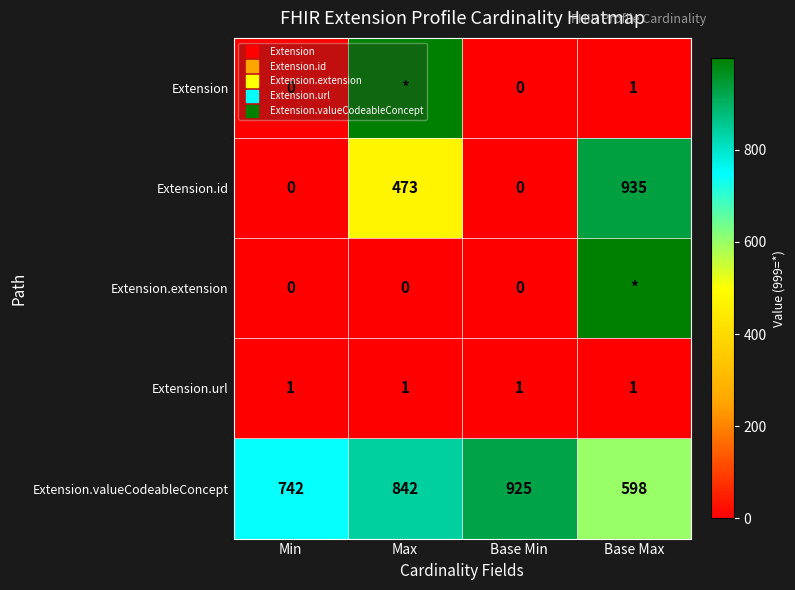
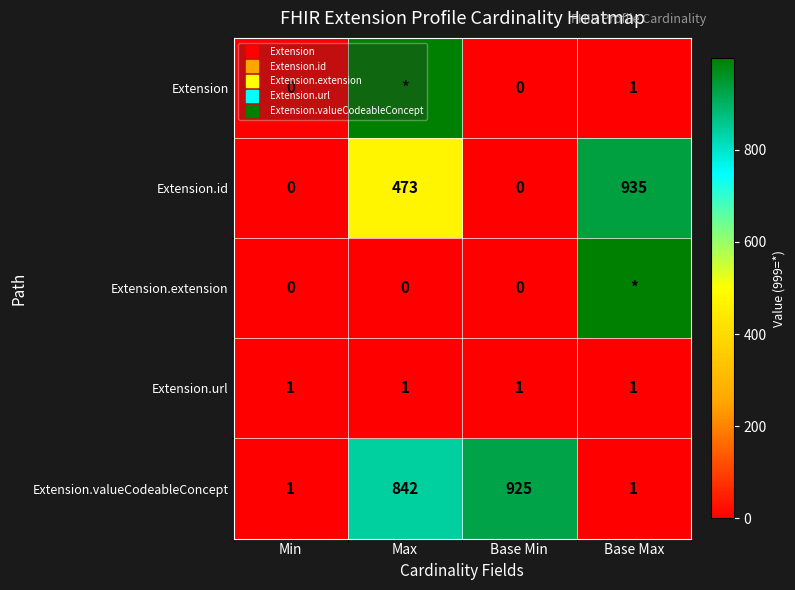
Extension.valueCodeableConcept, Min: 742 -> 1
Extension.valueCodeableConcept, Base Max: 598 -> 1
